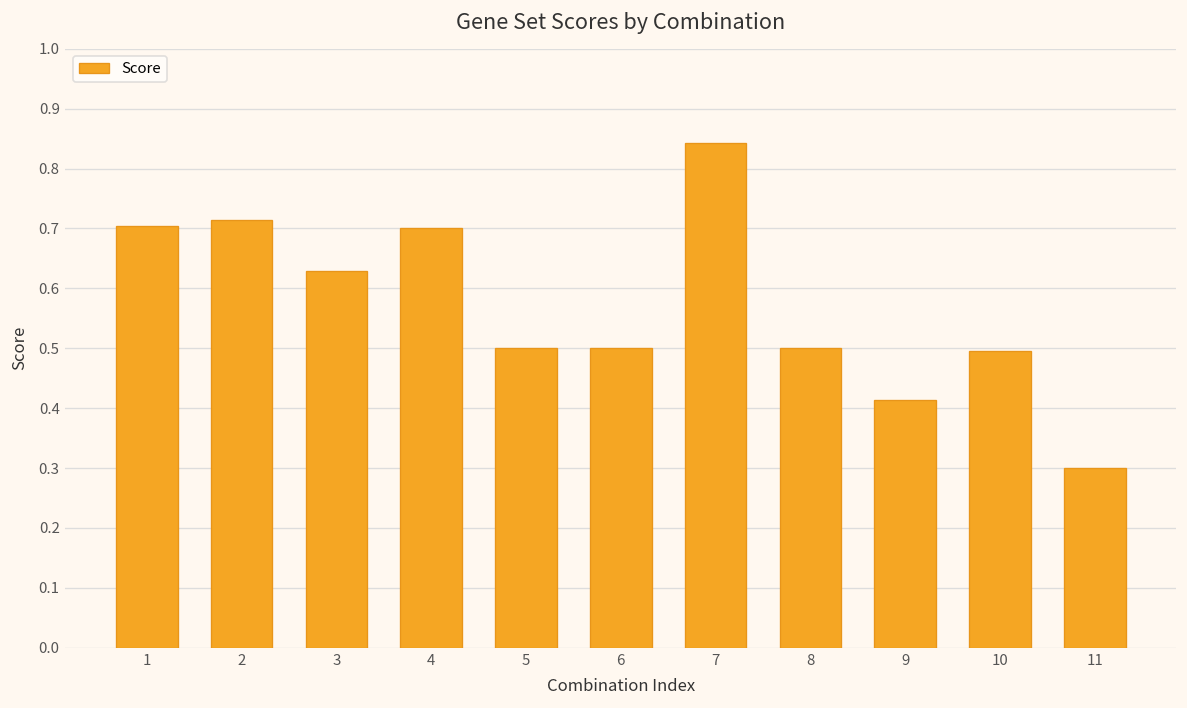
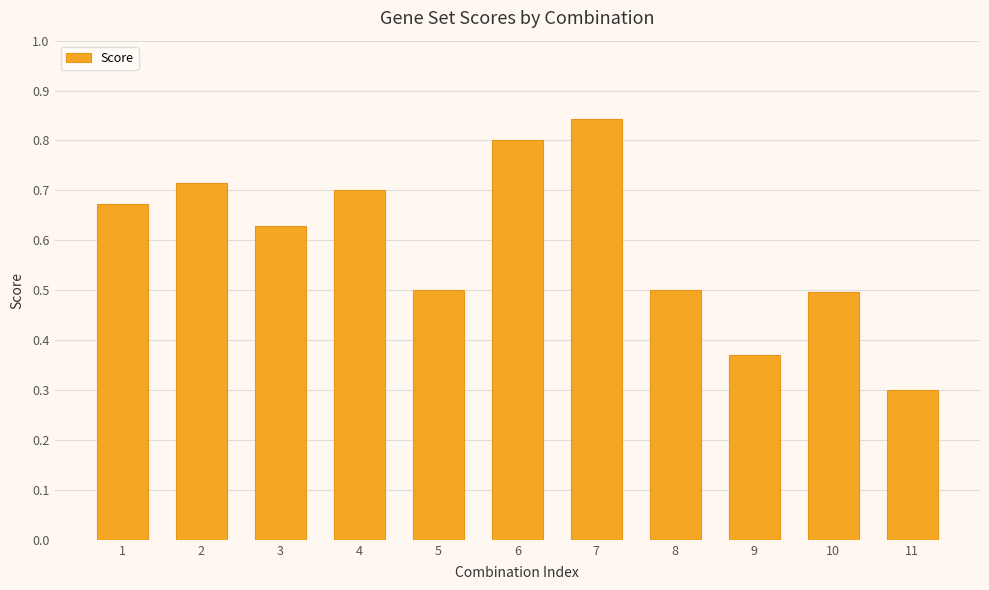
1: 0.70 -> 0.67
6: 0.5 -> 0.8
9: 0.41 -> 0.37
